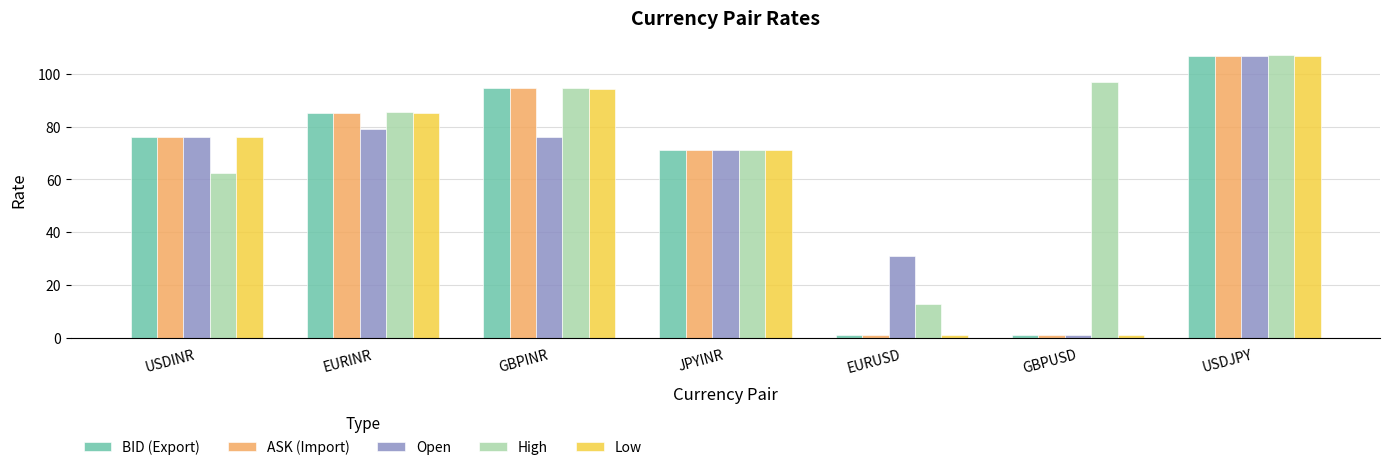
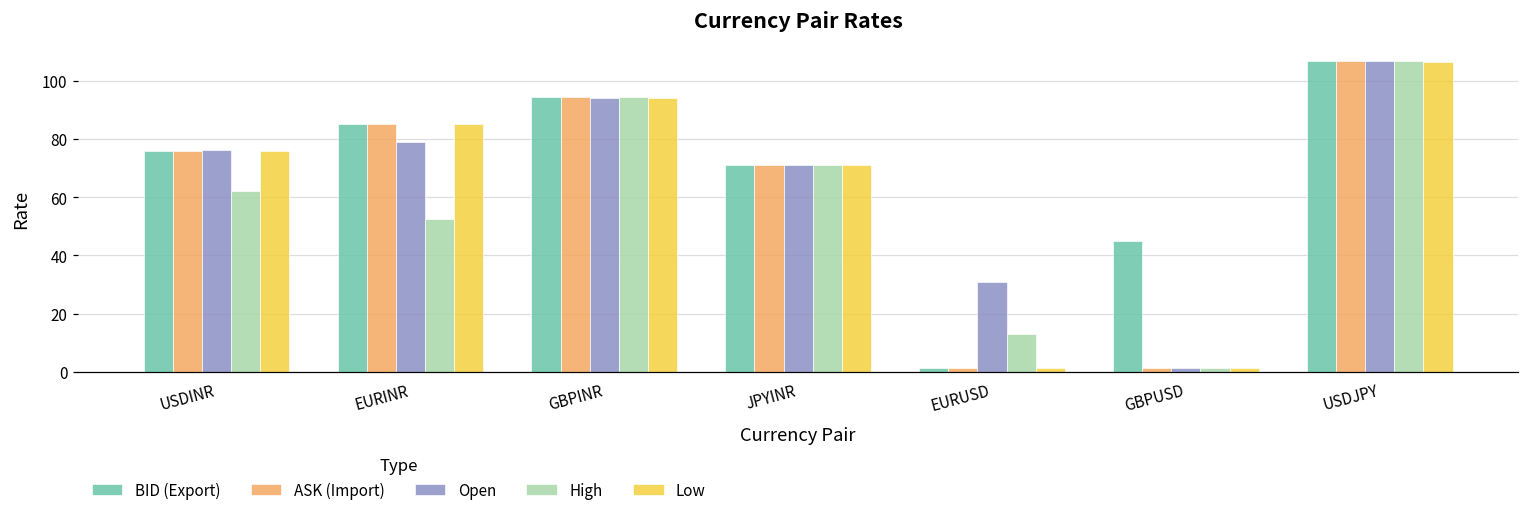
High, EURINR: 85 -> 53
Open, GBPINR: 76 -> 94
BID (Export), GBPUSD: 1 -> 45
High, GBPUSD: 97 -> 1
